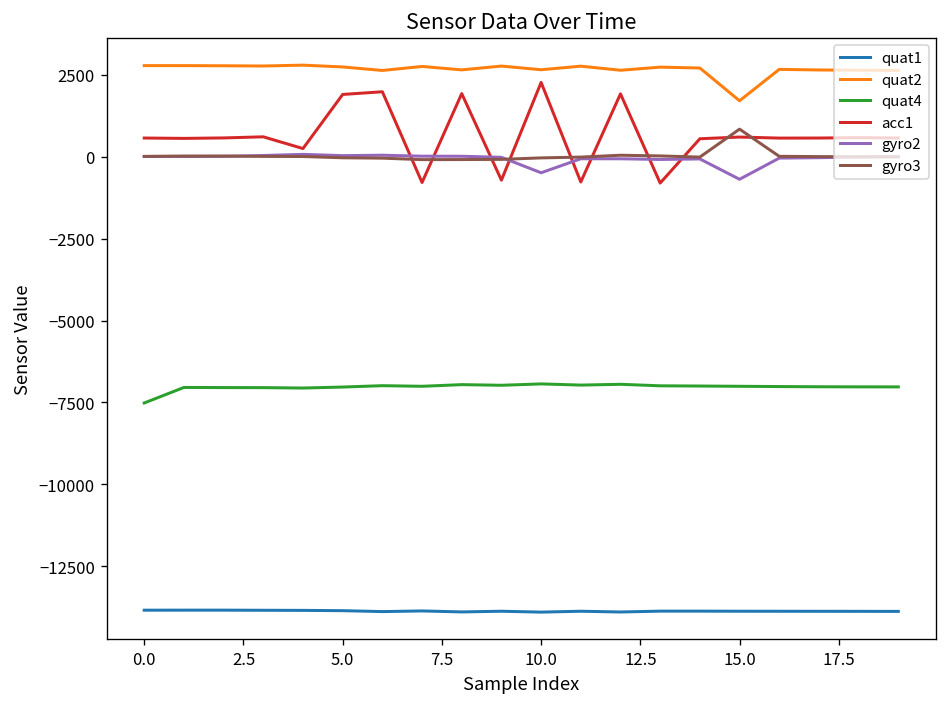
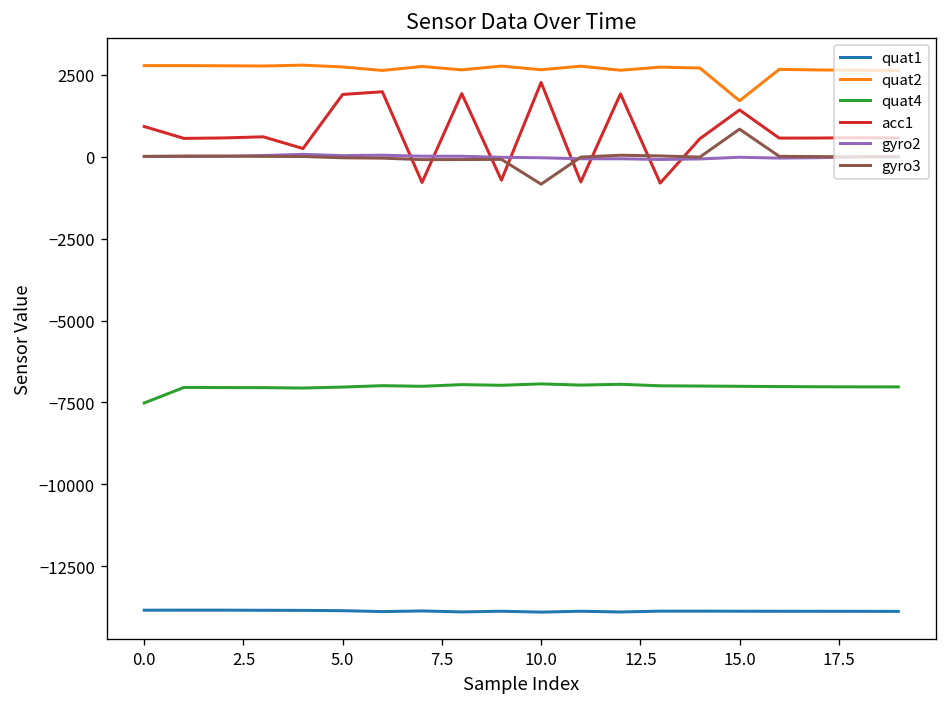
acc1, 0.0: 600 -> 900
gyro2, 10.0: -500 -> 0
gyro3, 10.0: 0 -> -800
acc1, 15.0: 600 -> 1400
gyro2, 15.0: -700 -> 0
